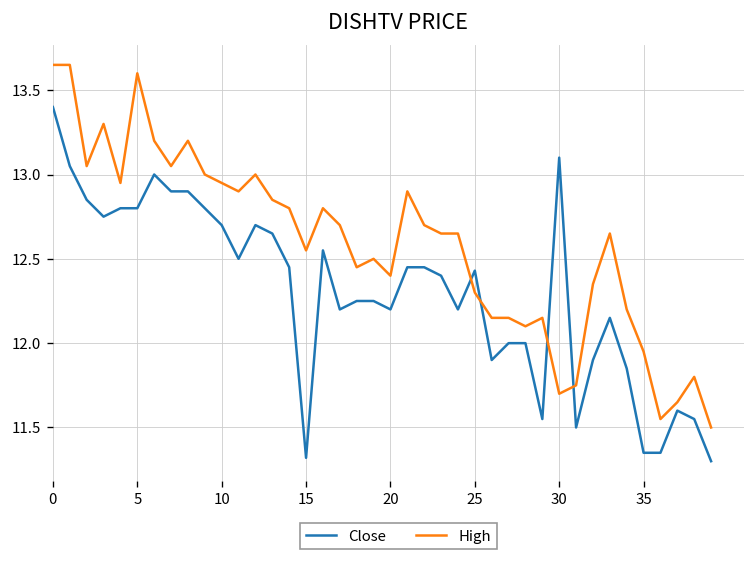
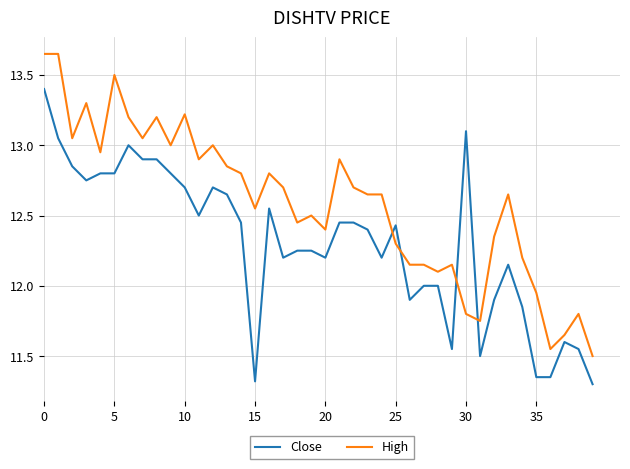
High, 5: 13.6 -> 13.5
High, 10: 12.95 -> 13.22
High, 30: 11.7 -> 11.8
